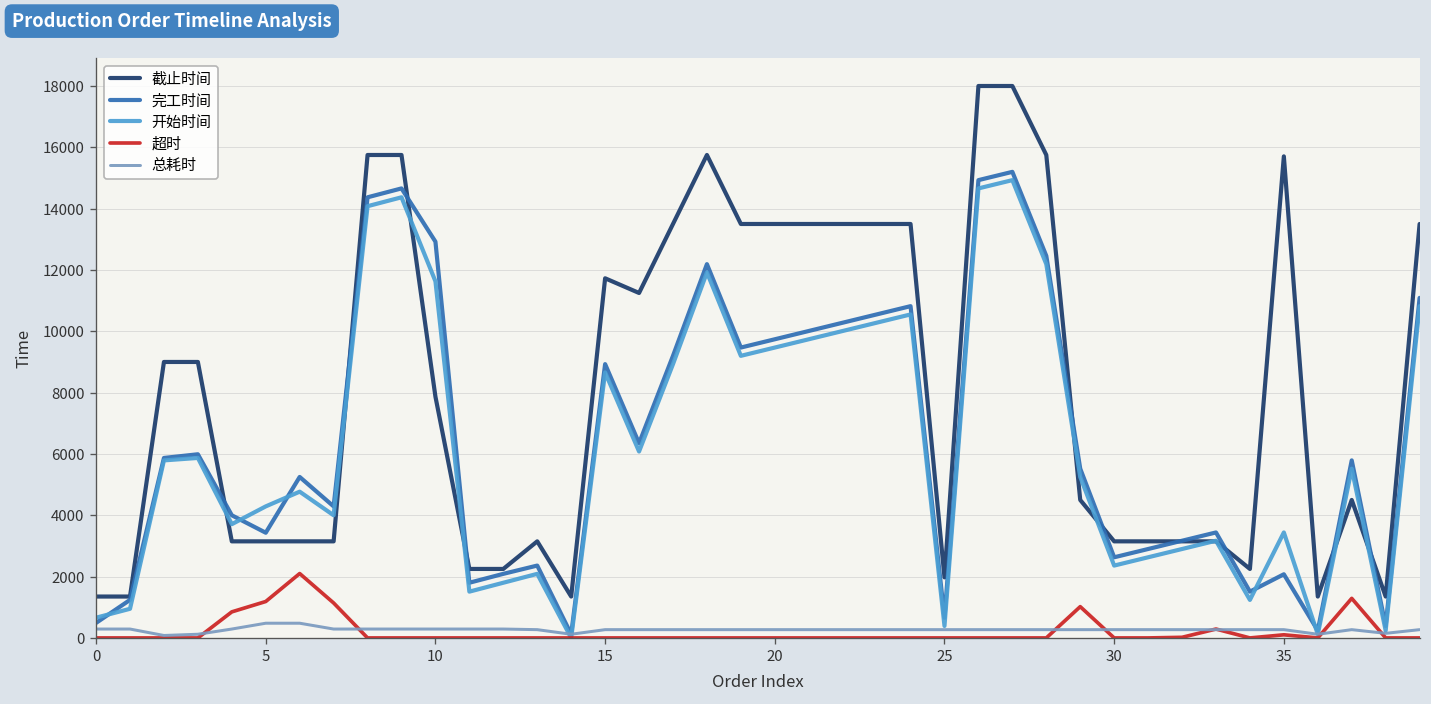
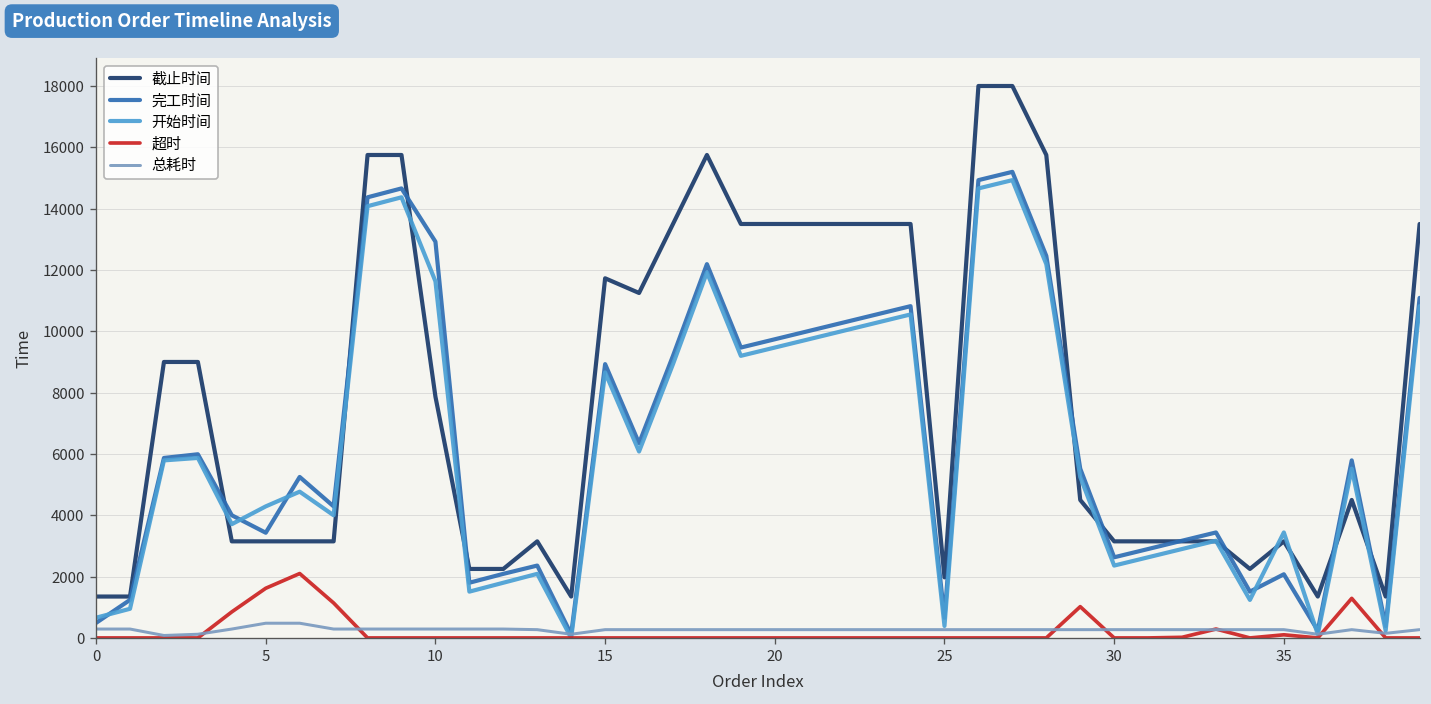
超时, 5: 1200 -> 1600
截止时间, 35: 15700 -> 3200
